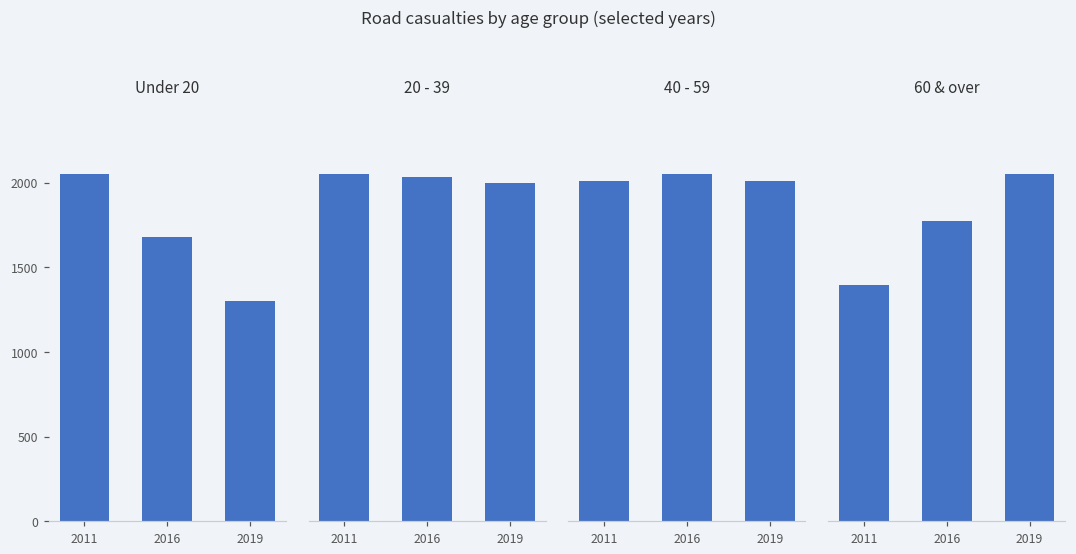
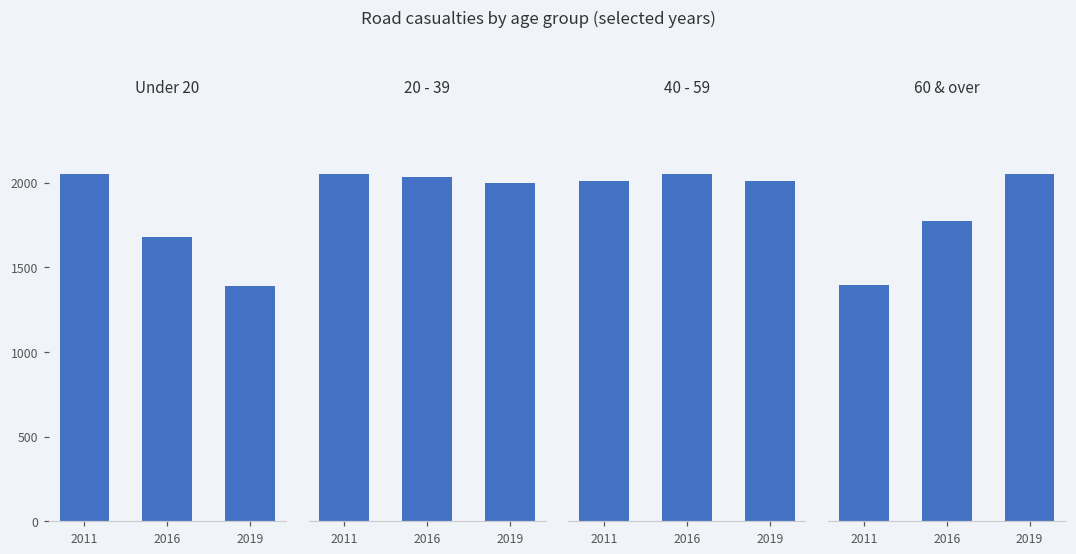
Under 20, 2019: 1300 -> 1390
